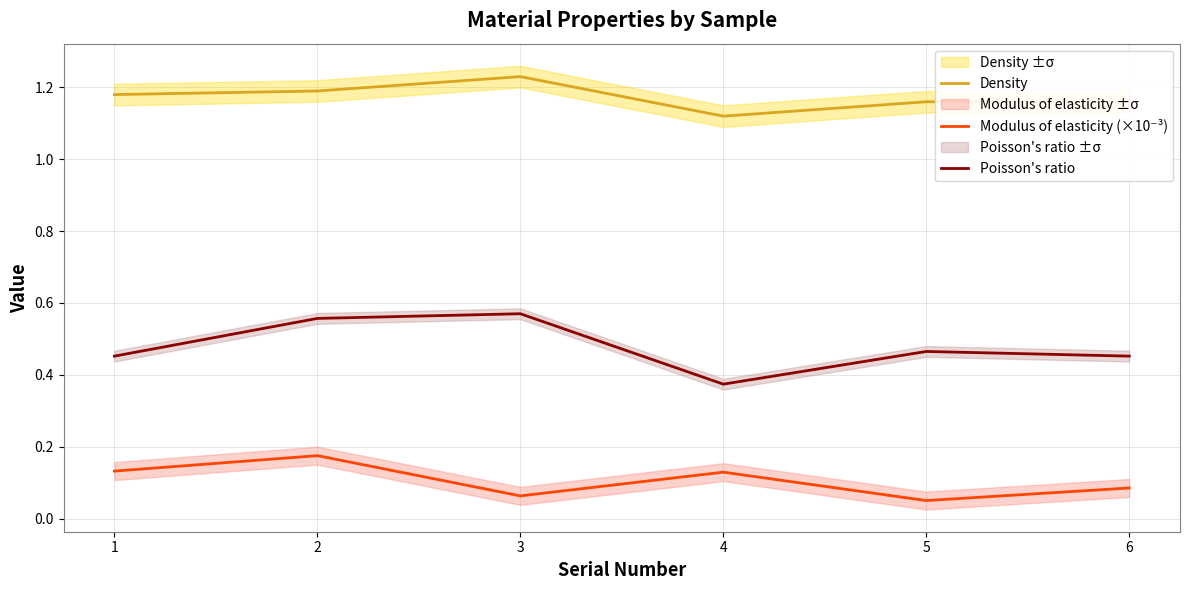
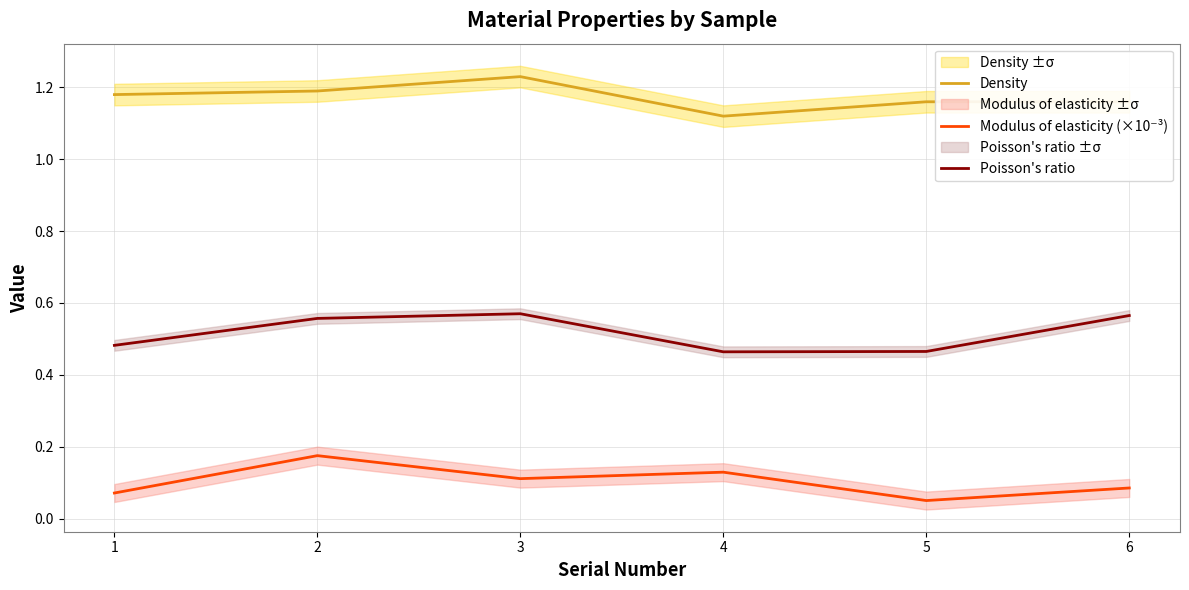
Modulus of elasticity (×10⁻³), 1: 0.13 -> 0.07
Poisson's ratio, 1: 0.45 -> 0.48
Modulus of elasticity (×10⁻³), 3: 0.06 -> 0.11
Poisson's ratio, 4: 0.37 -> 0.46
Poisson's ratio, 6: 0.45 -> 0.57
